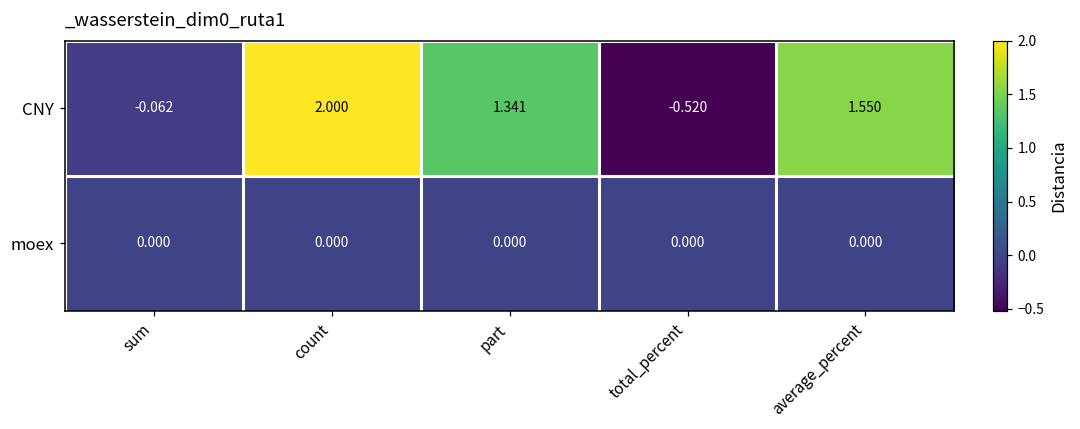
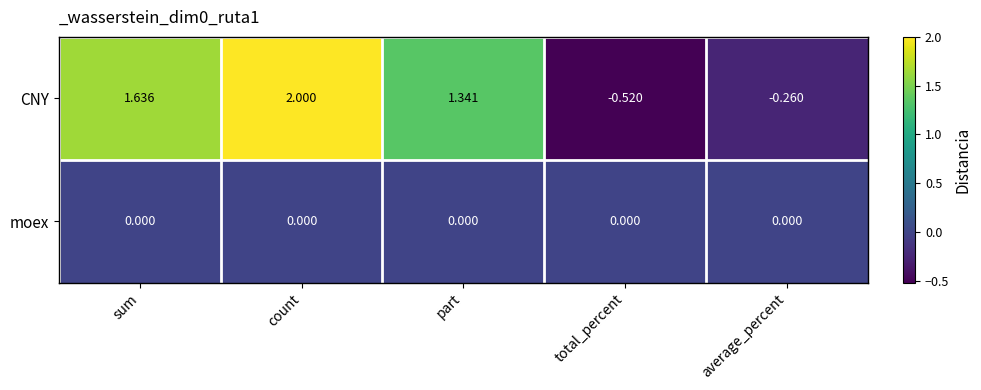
CNY, sum: -0.062 -> 1.636
CNY, average_percent: 1.550 -> -0.260
